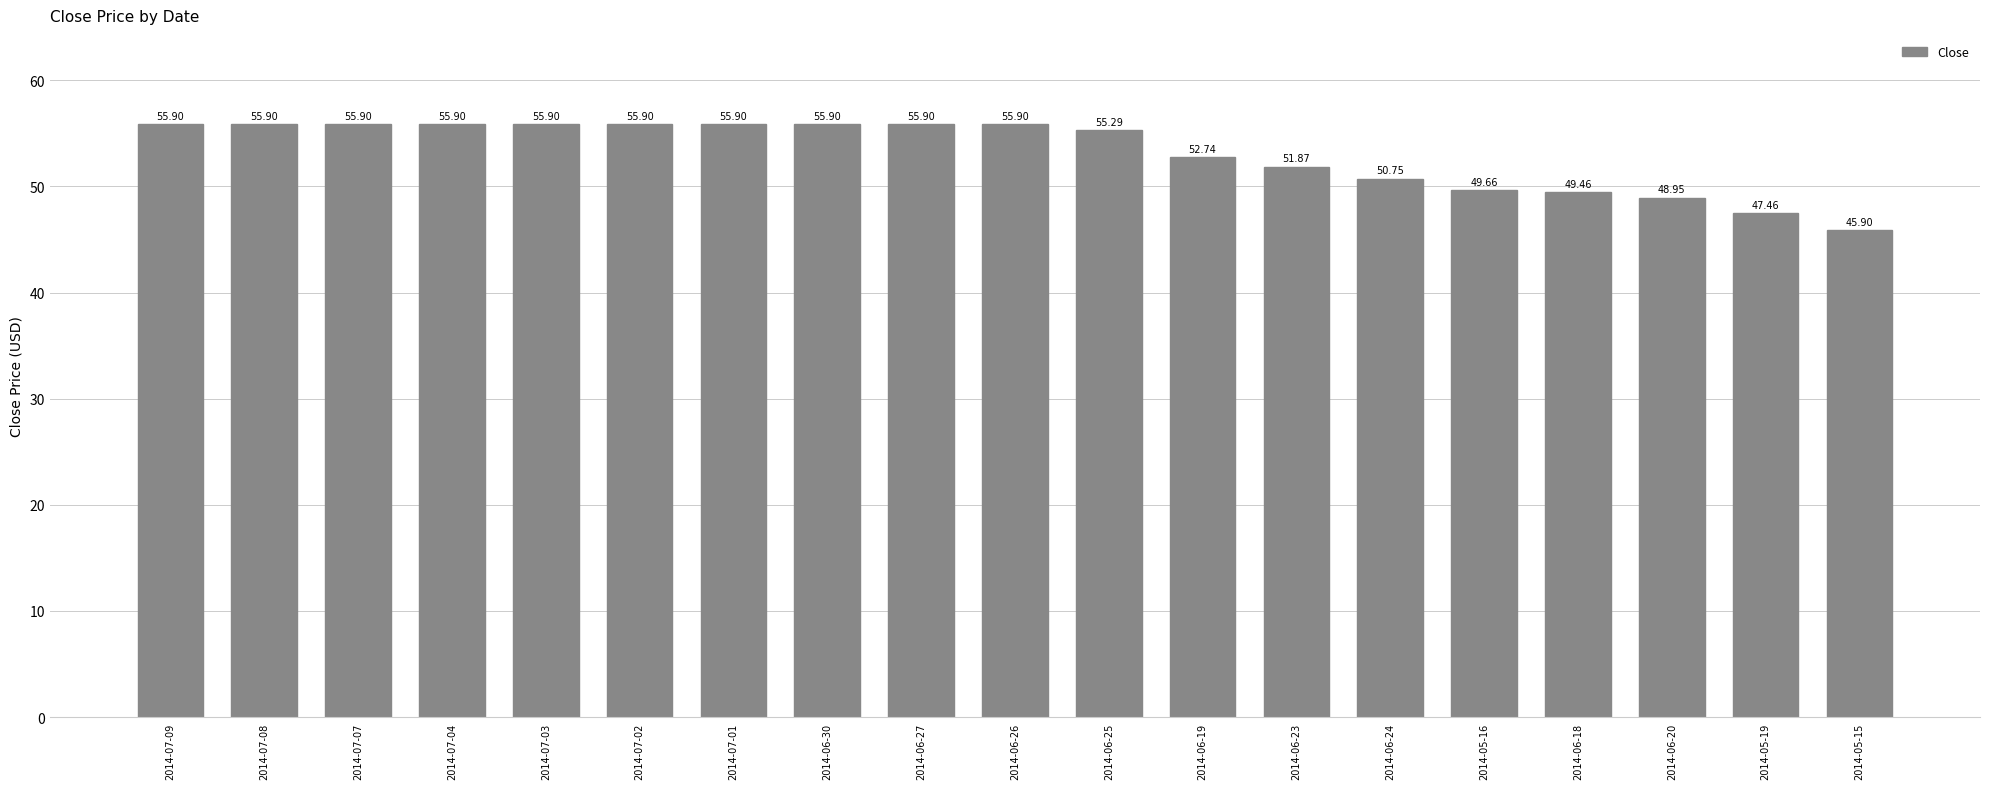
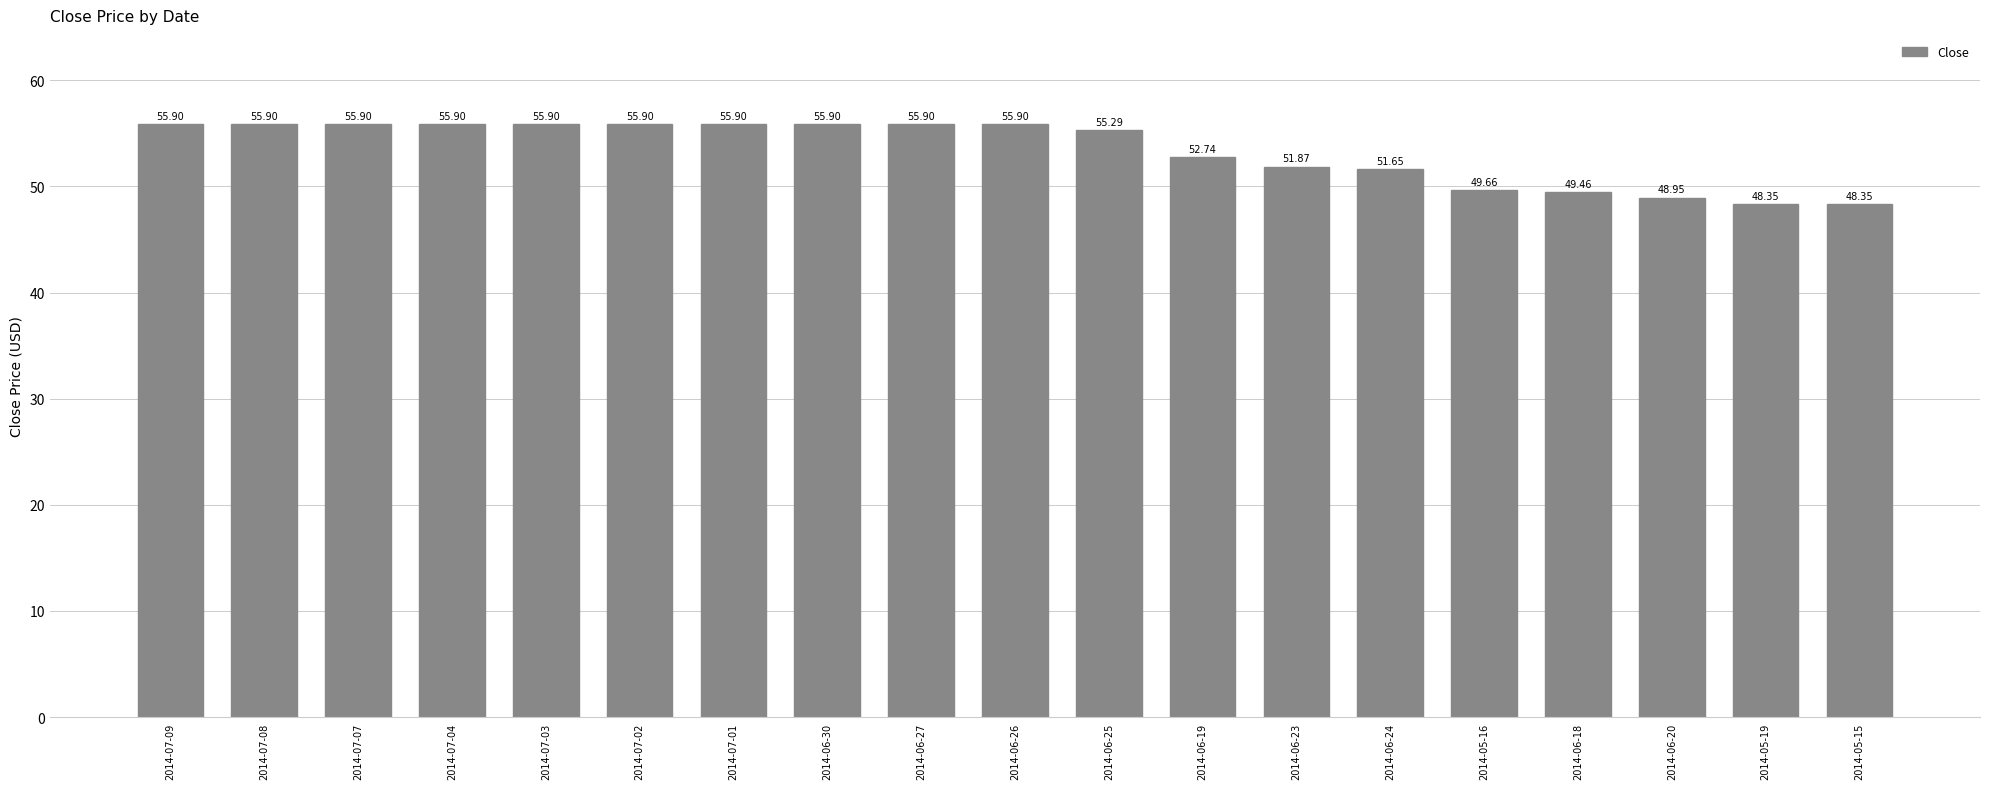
2014-06-24: 50.75 -> 51.65
2014-05-19: 47.46 -> 48.35
2014-05-15: 45.90 -> 48.35
